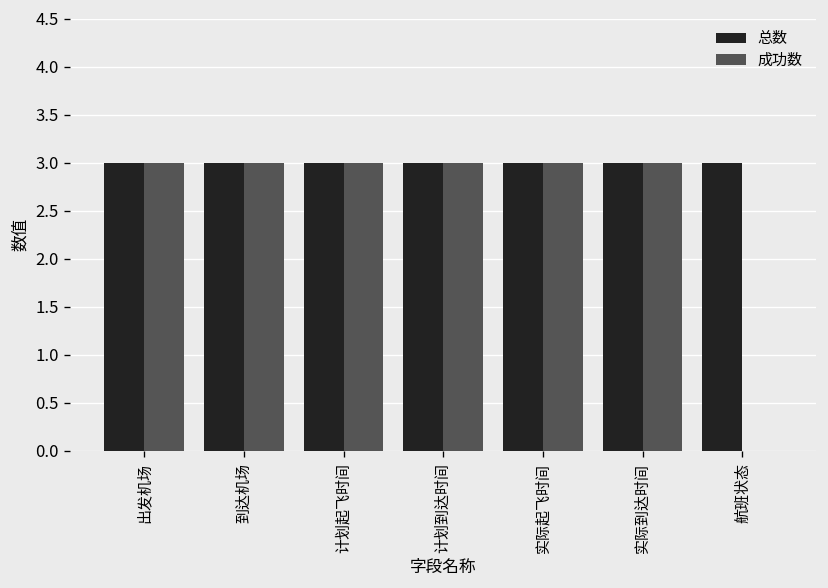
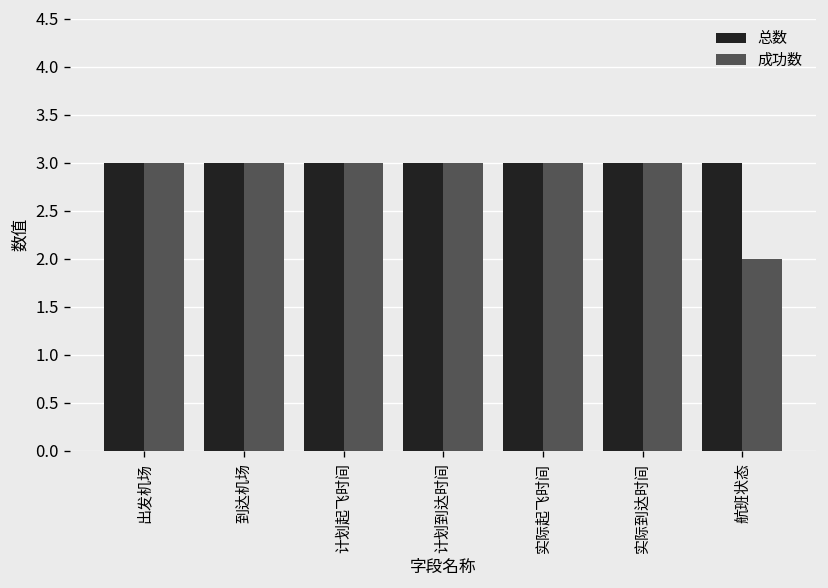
成功数, 航班状态: 0 -> 2
